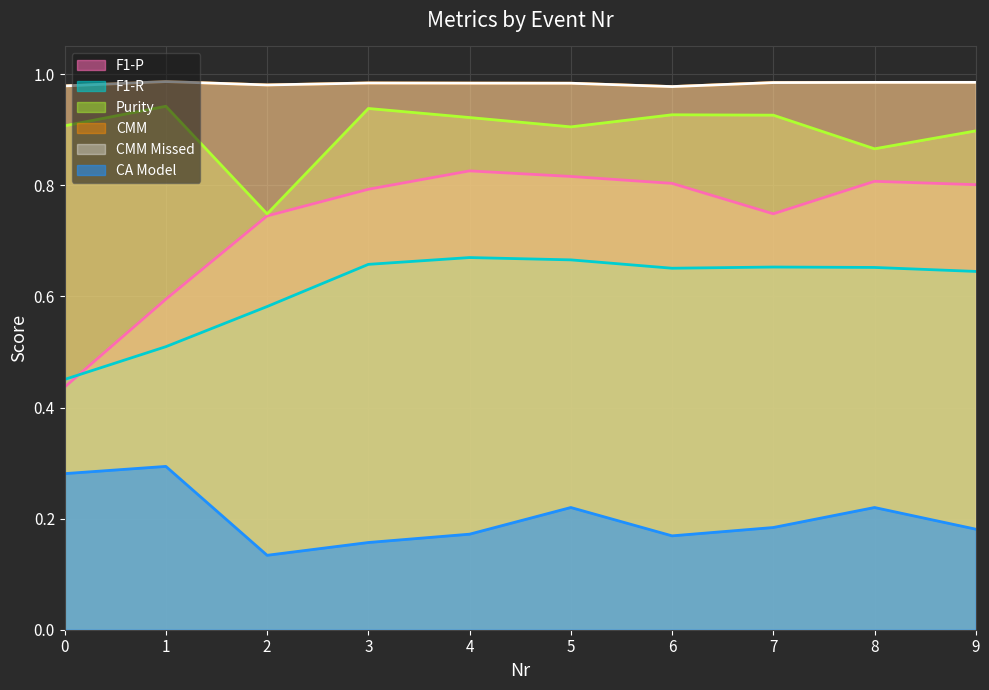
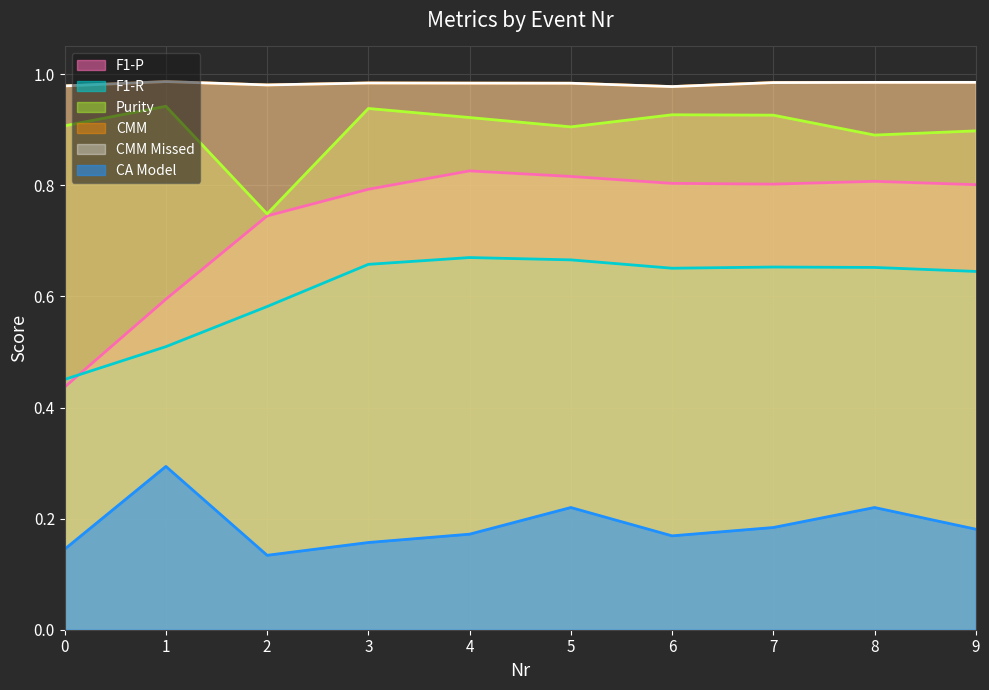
CA Model, 0: 0.28 -> 0.15
F1-P, 7: 0.75 -> 0.80
Purity, 8: 0.87 -> 0.89
